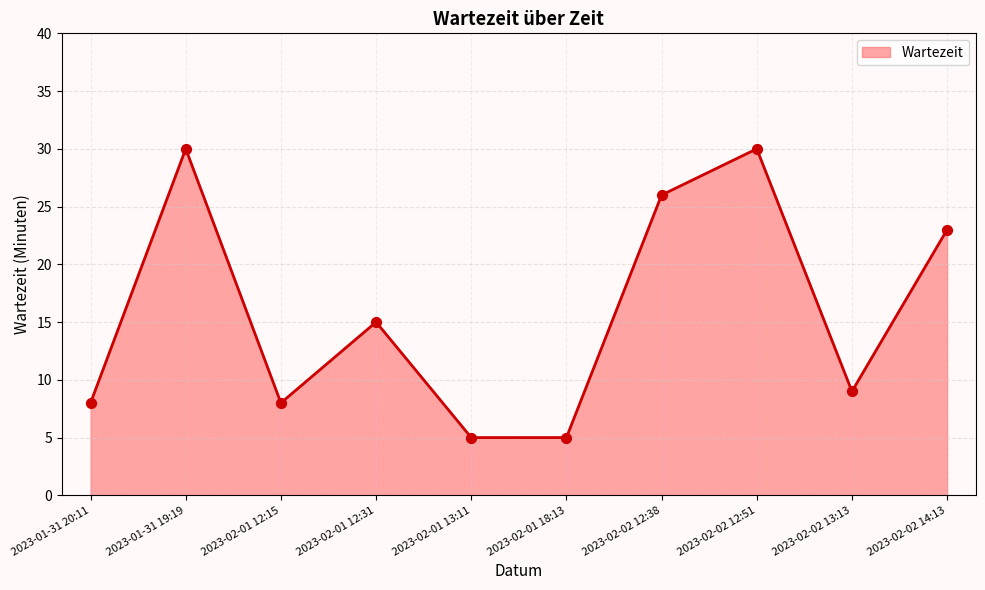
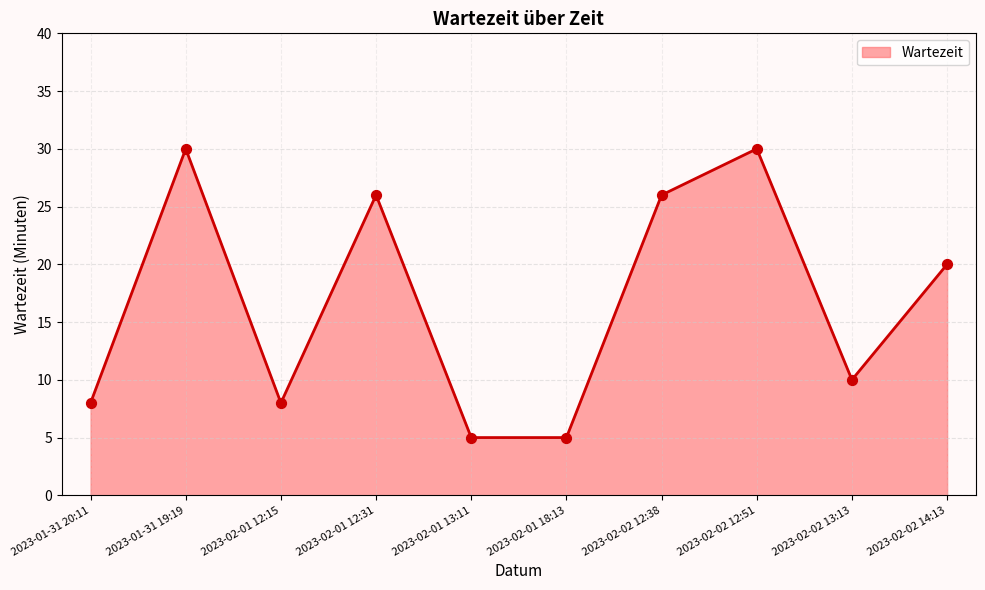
2023-02-01 12:31: 15 -> 26
2023-02-02 13:13: 9 -> 10
2023-02-02 14:13: 23 -> 20
